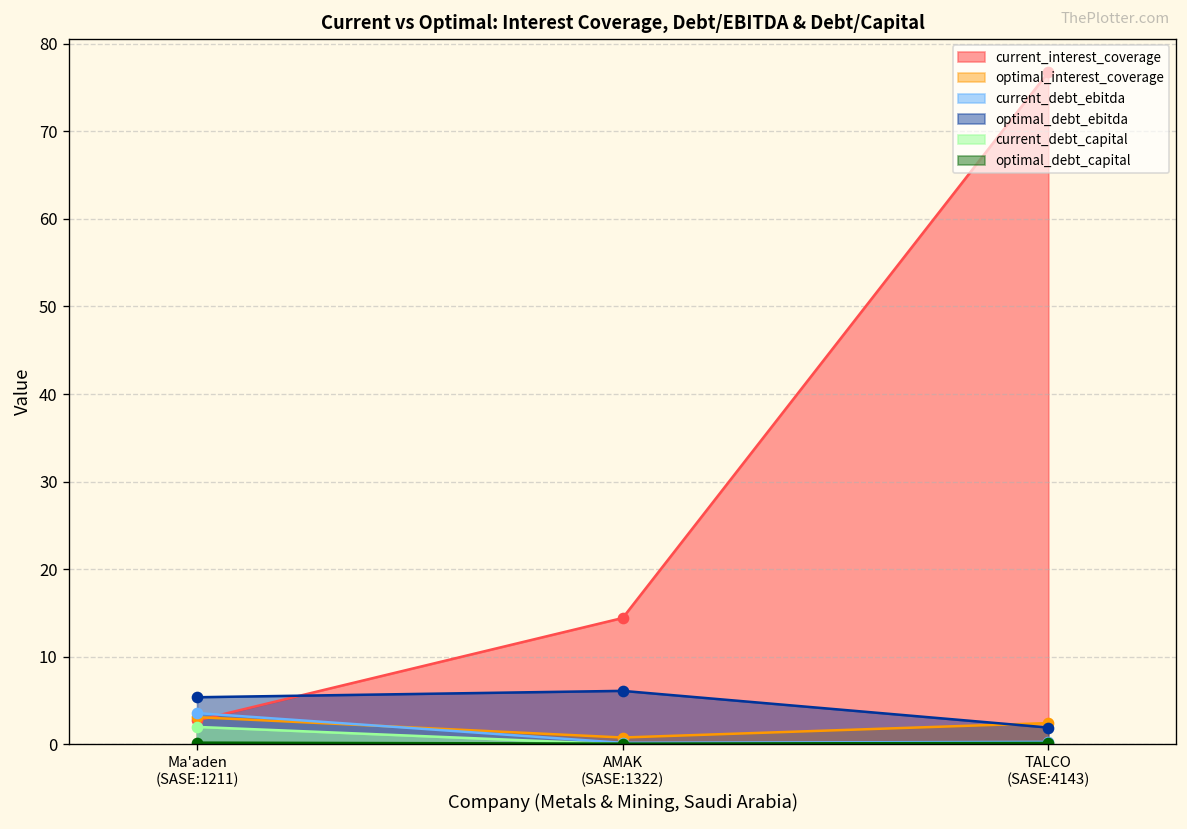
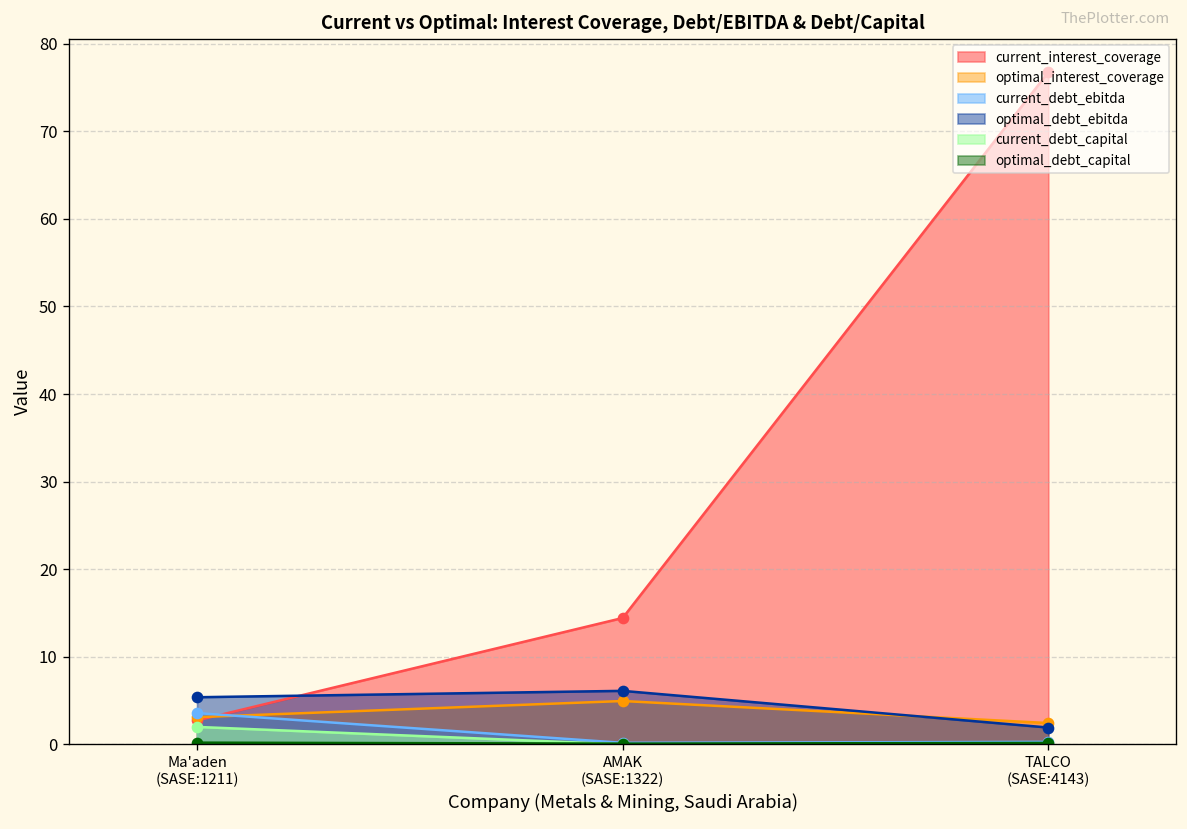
optimal_interest_coverage, AMAK (SASE:1322): 1 -> 5
